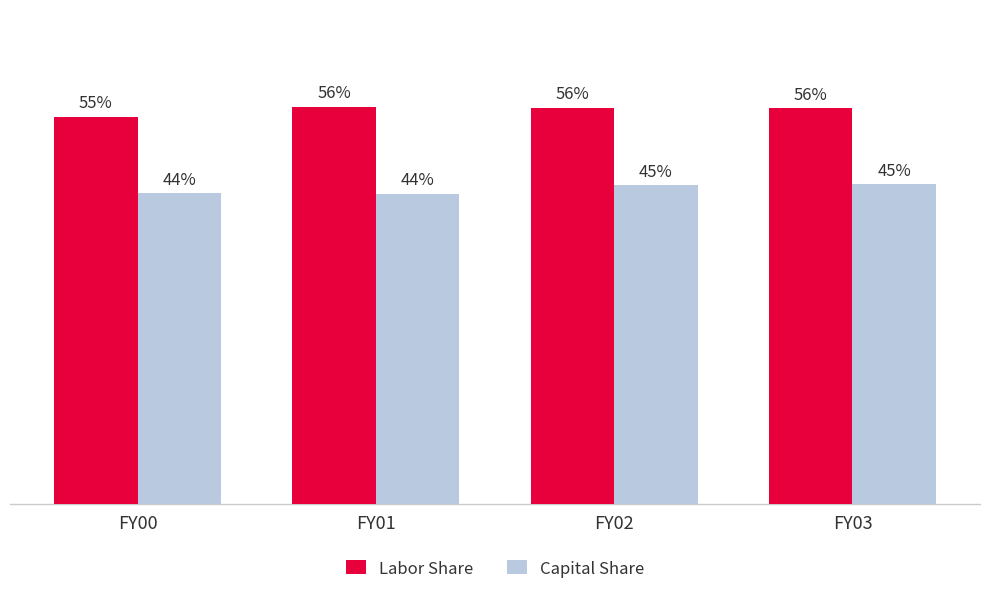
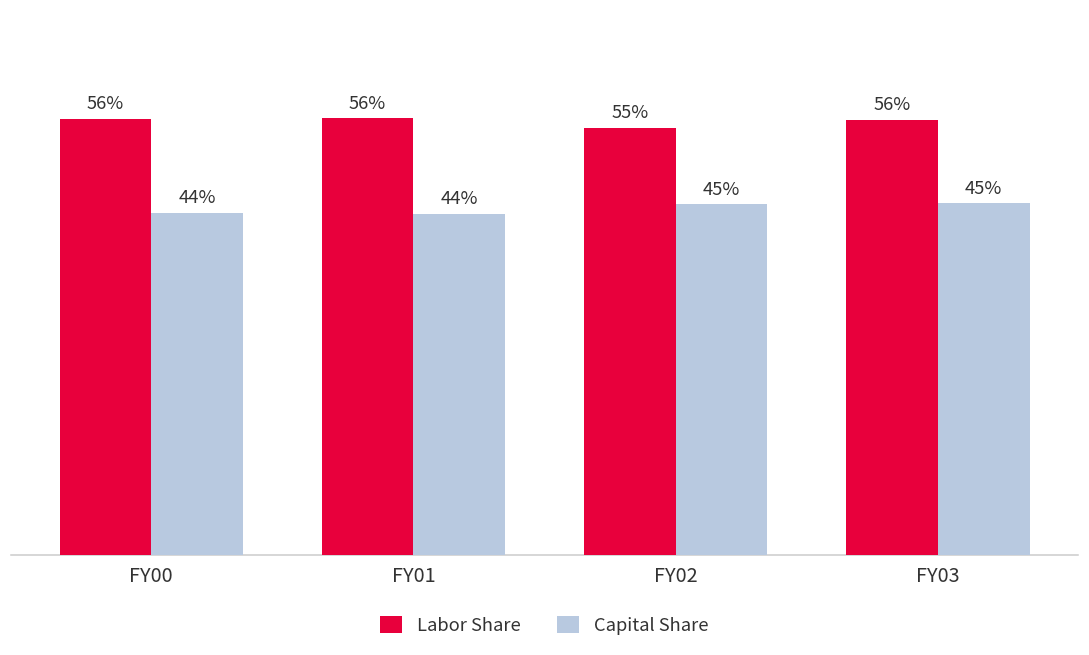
Labor Share, FY00: 55% -> 56%
Labor Share, FY02: 56% -> 55%
